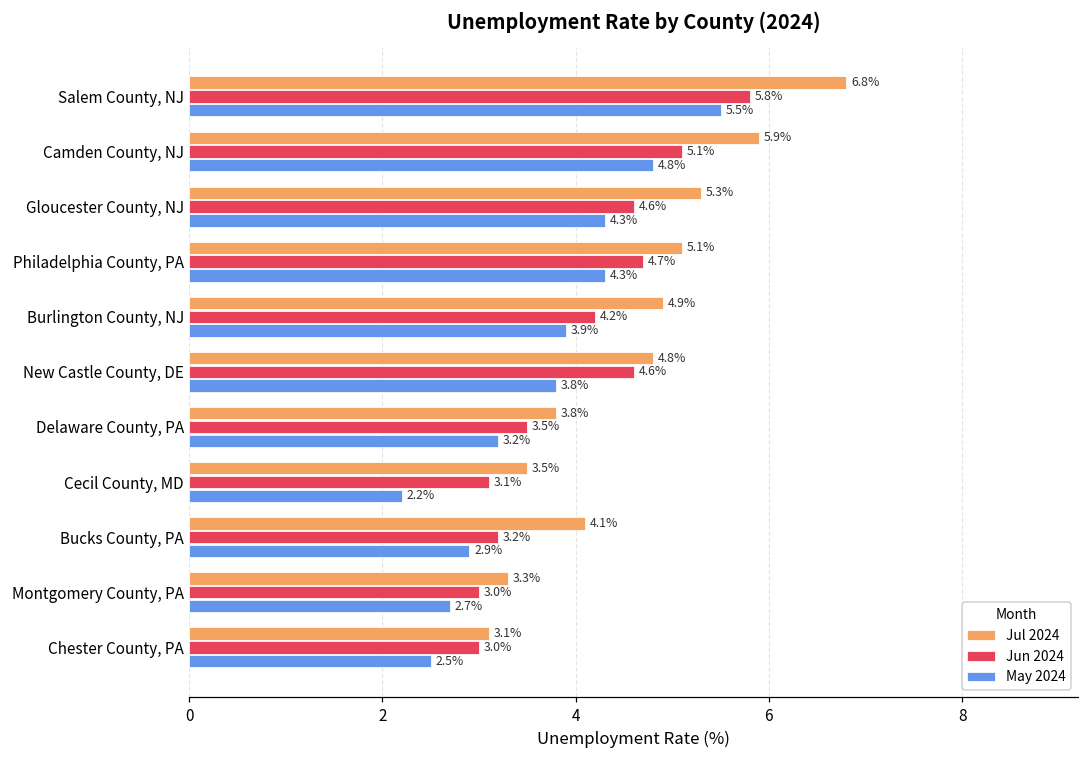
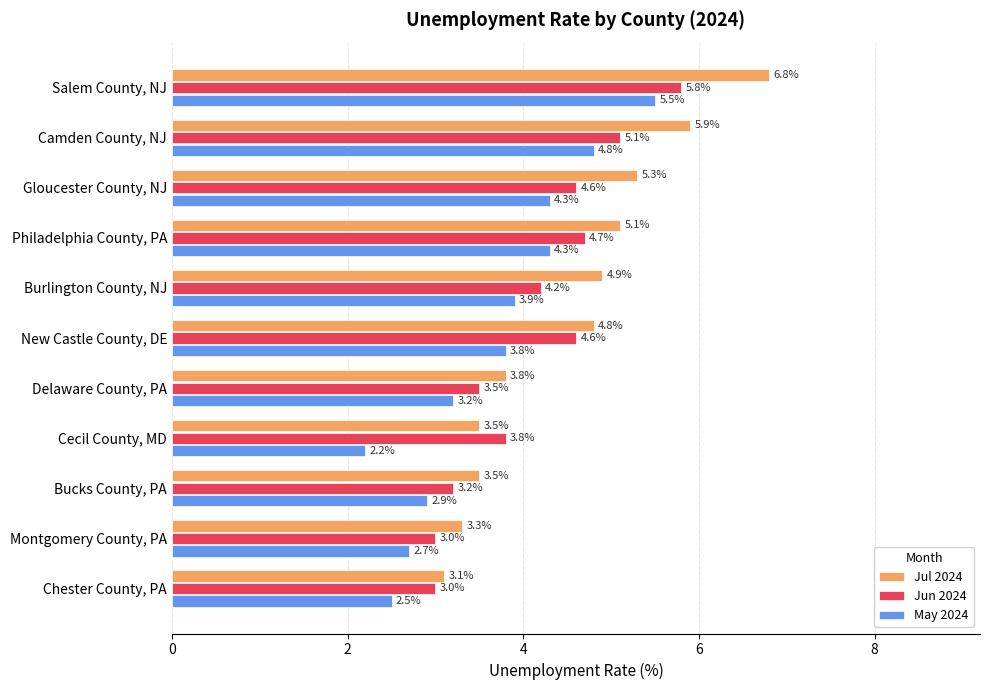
Jun 2024, Cecil County, MD: 3.1% -> 3.8%
Jul 2024, Bucks County, PA: 4.1% -> 3.5%
